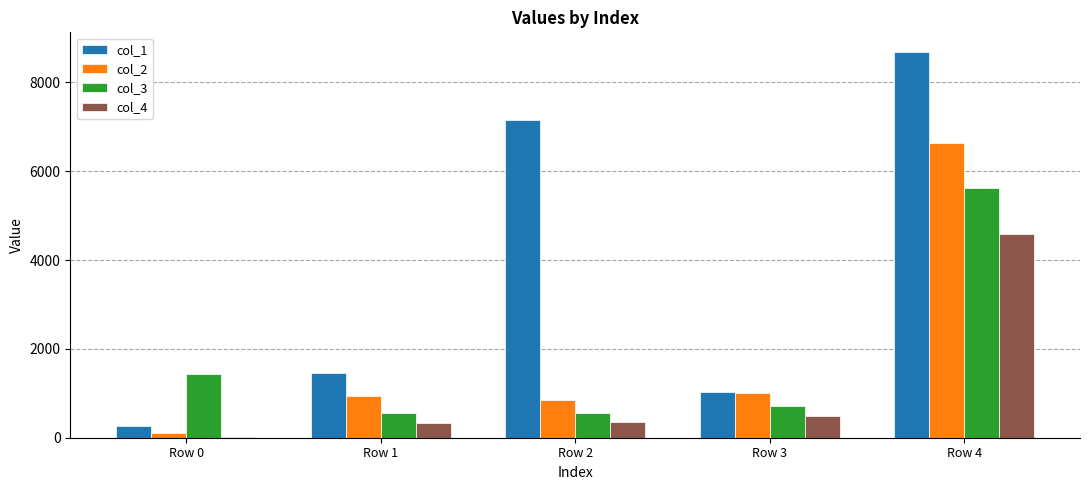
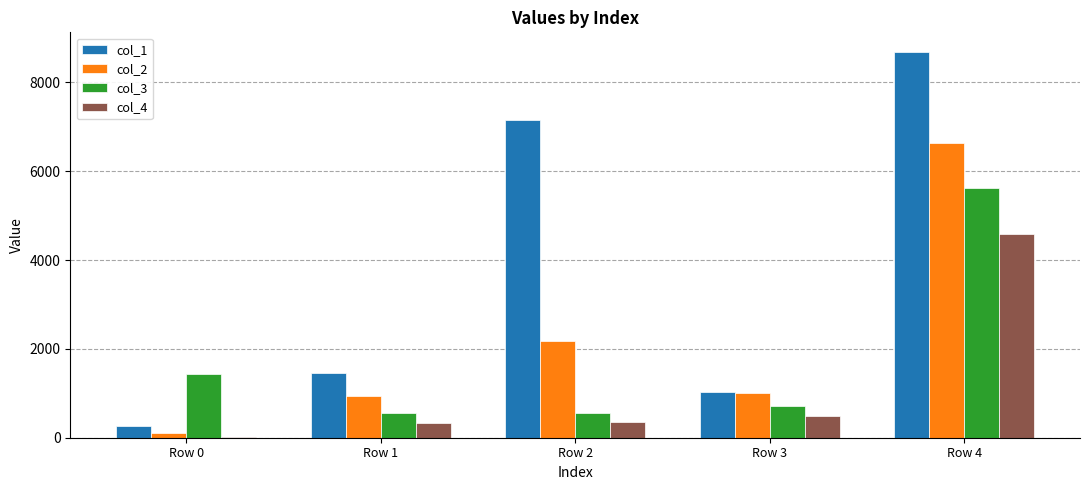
col_2, Row 2: 800 -> 2200
